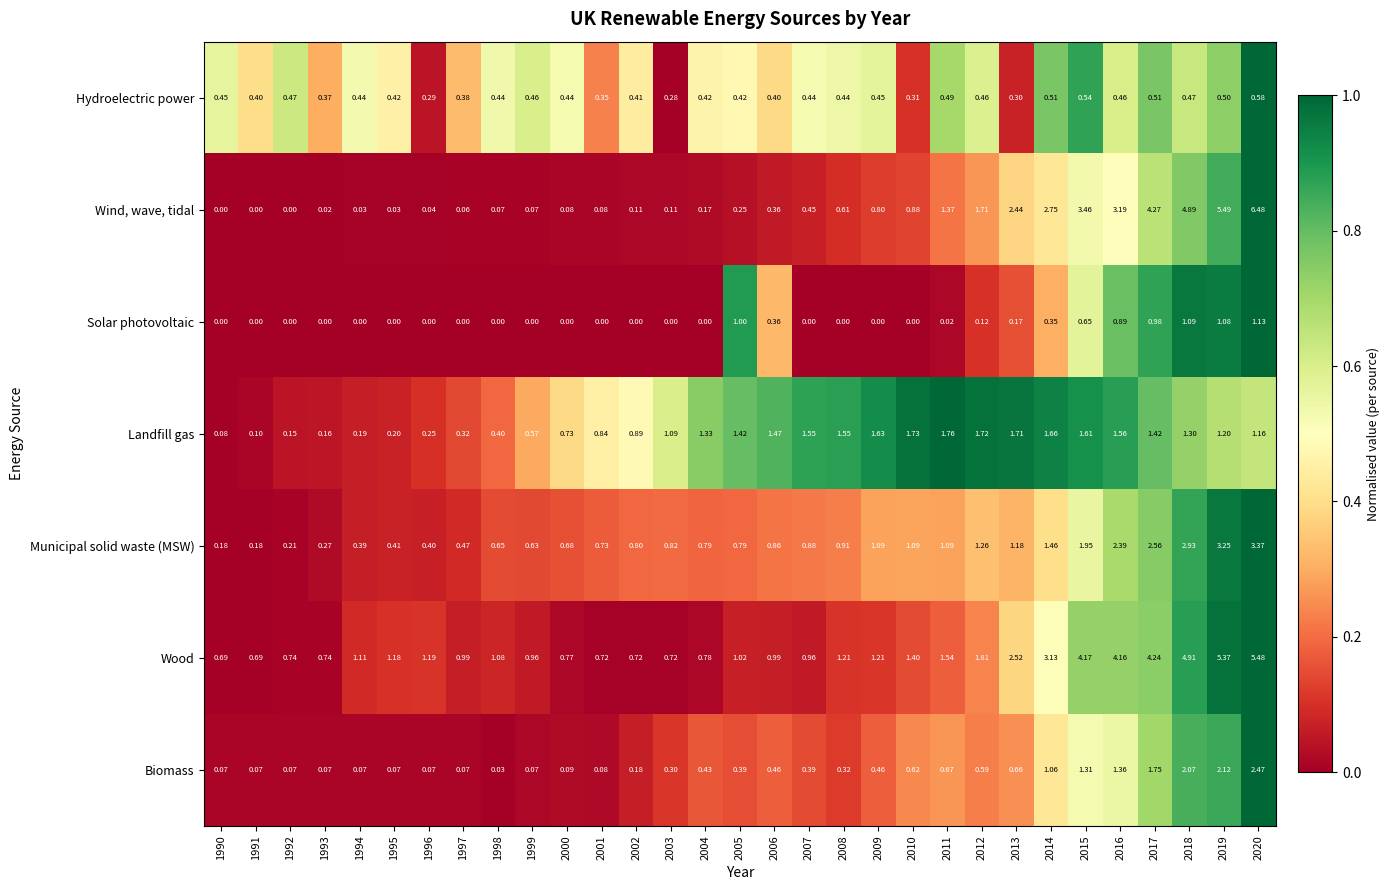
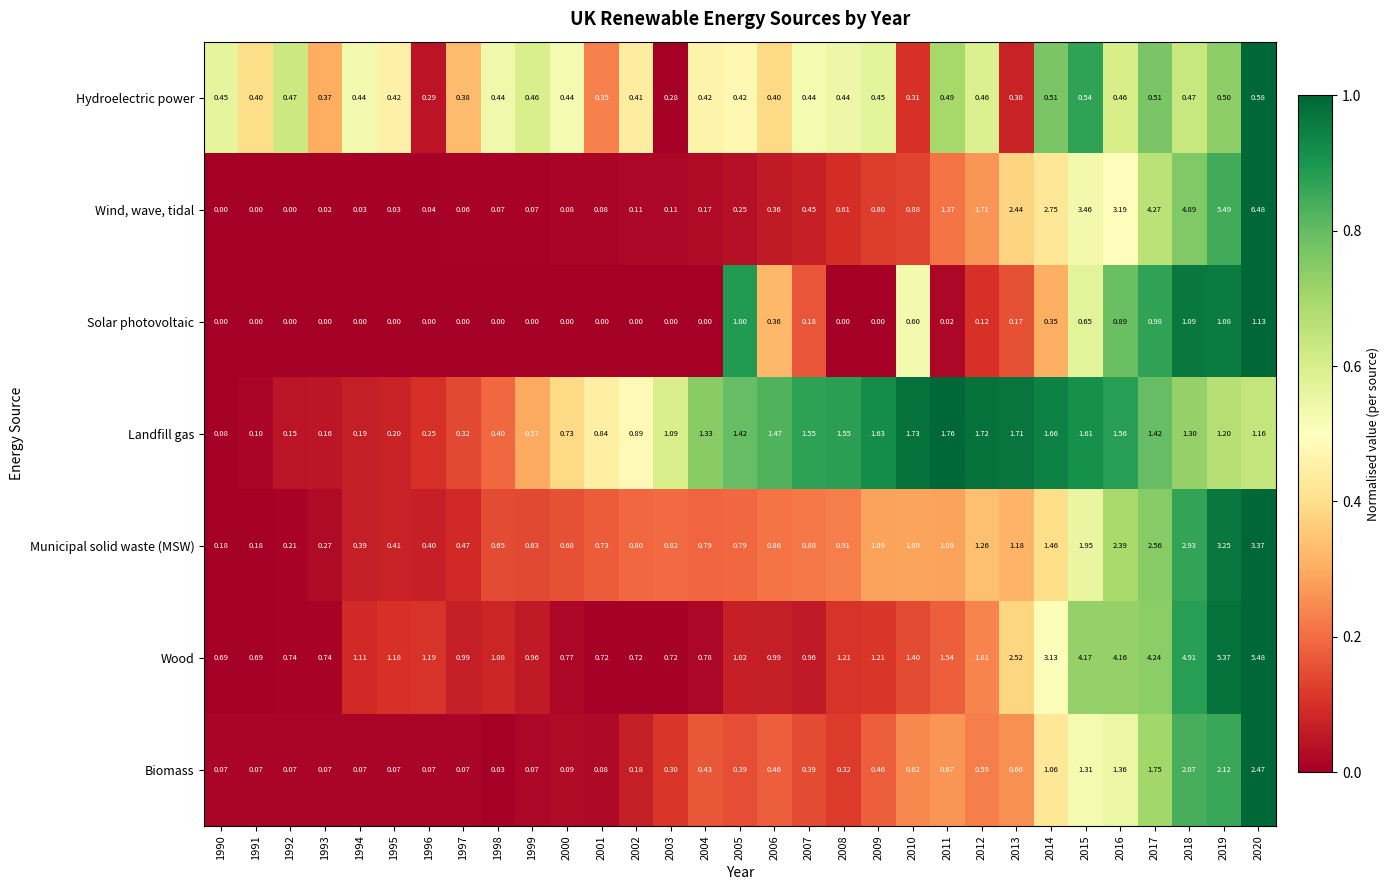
Solar photovoltaic, 2007: 0.00 -> 0.18
Solar photovoltaic, 2010: 0.00 -> 0.60
